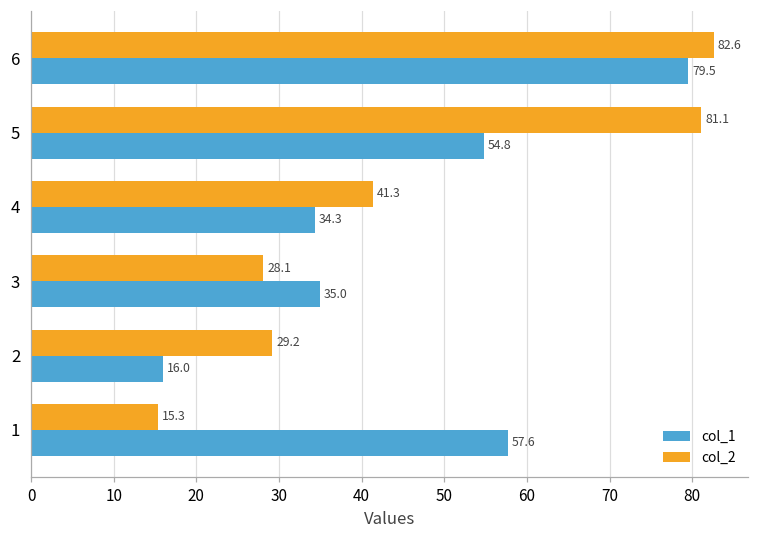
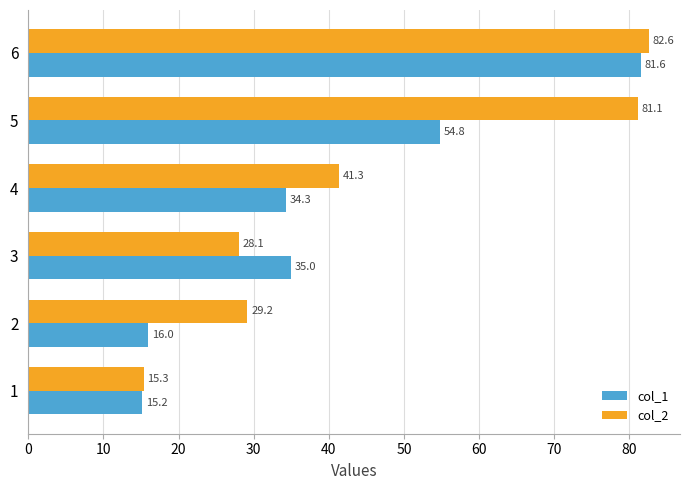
col_1, 6: 79.5 -> 81.6
col_1, 1: 57.6 -> 15.2
